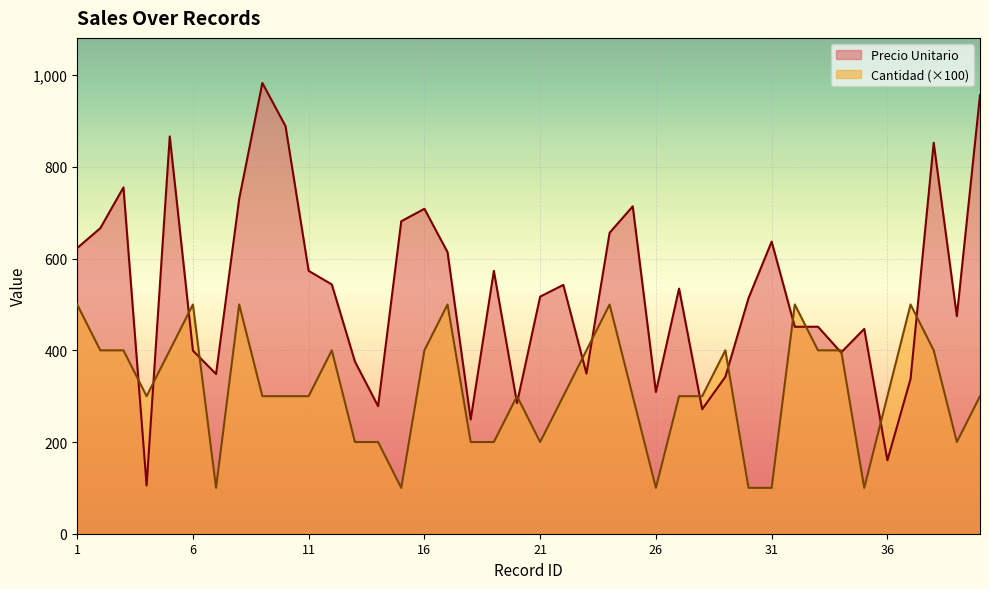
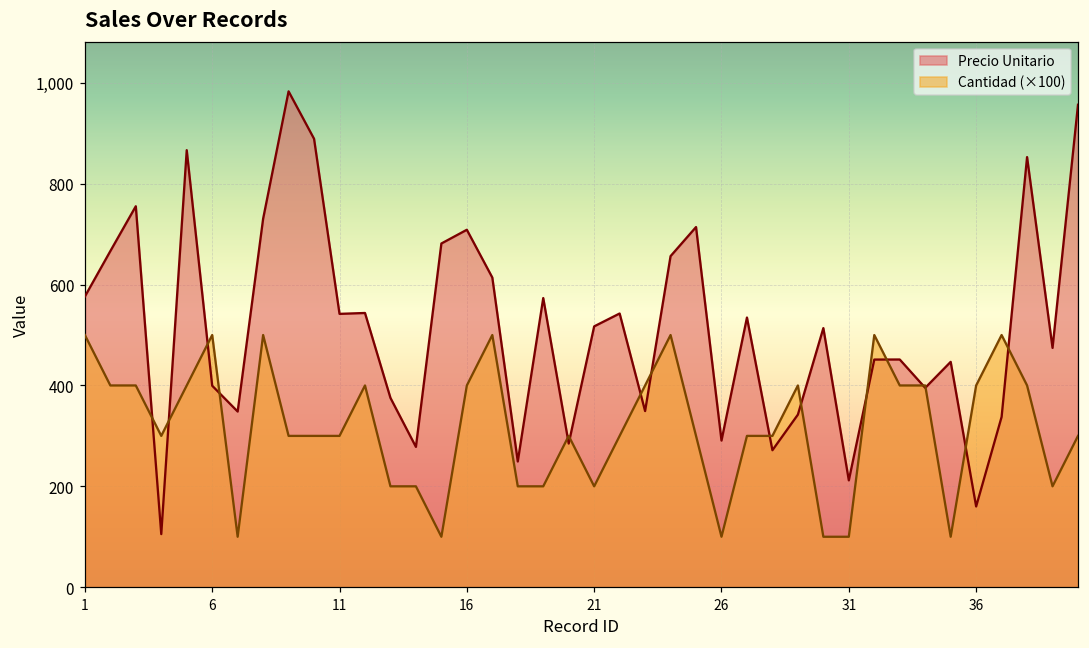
Precio Unitario, 1: 620 -> 580
Precio Unitario, 11: 570 -> 540
Precio Unitario, 26: 310 -> 290
Precio Unitario, 31: 640 -> 210
Cantidad (×100), 36: 300 -> 400
